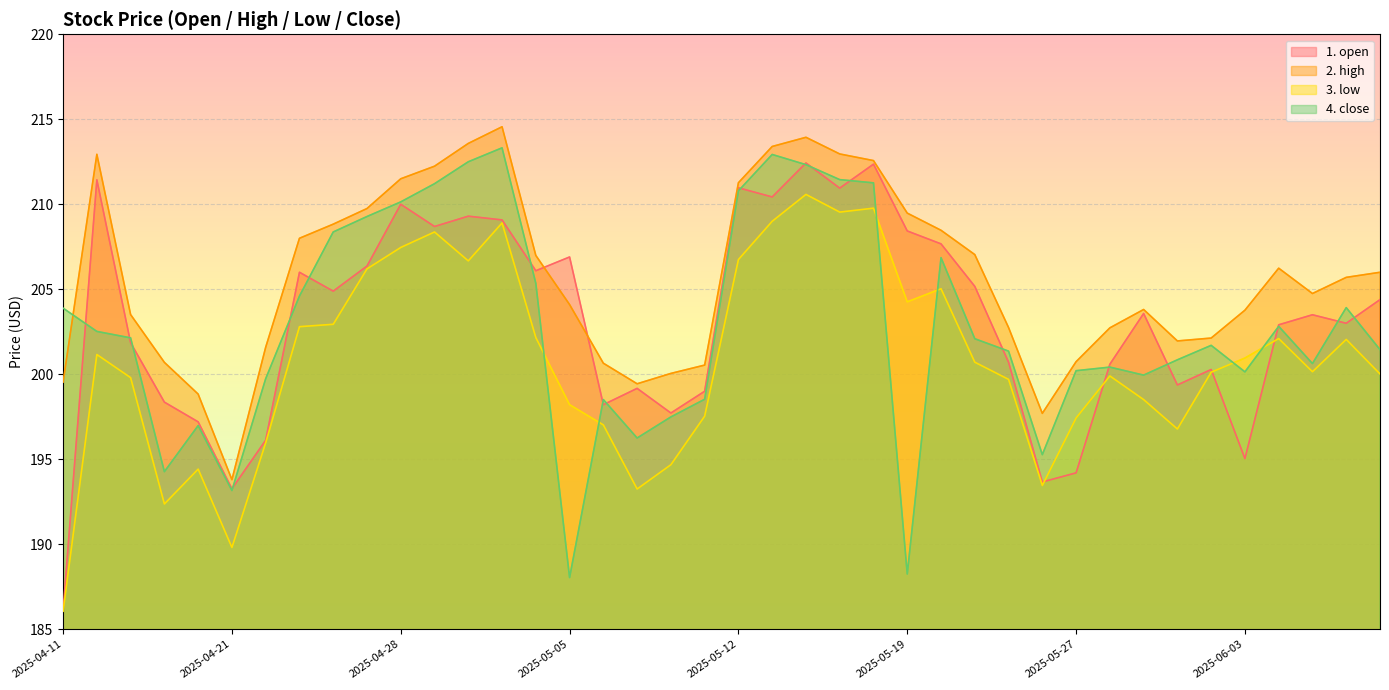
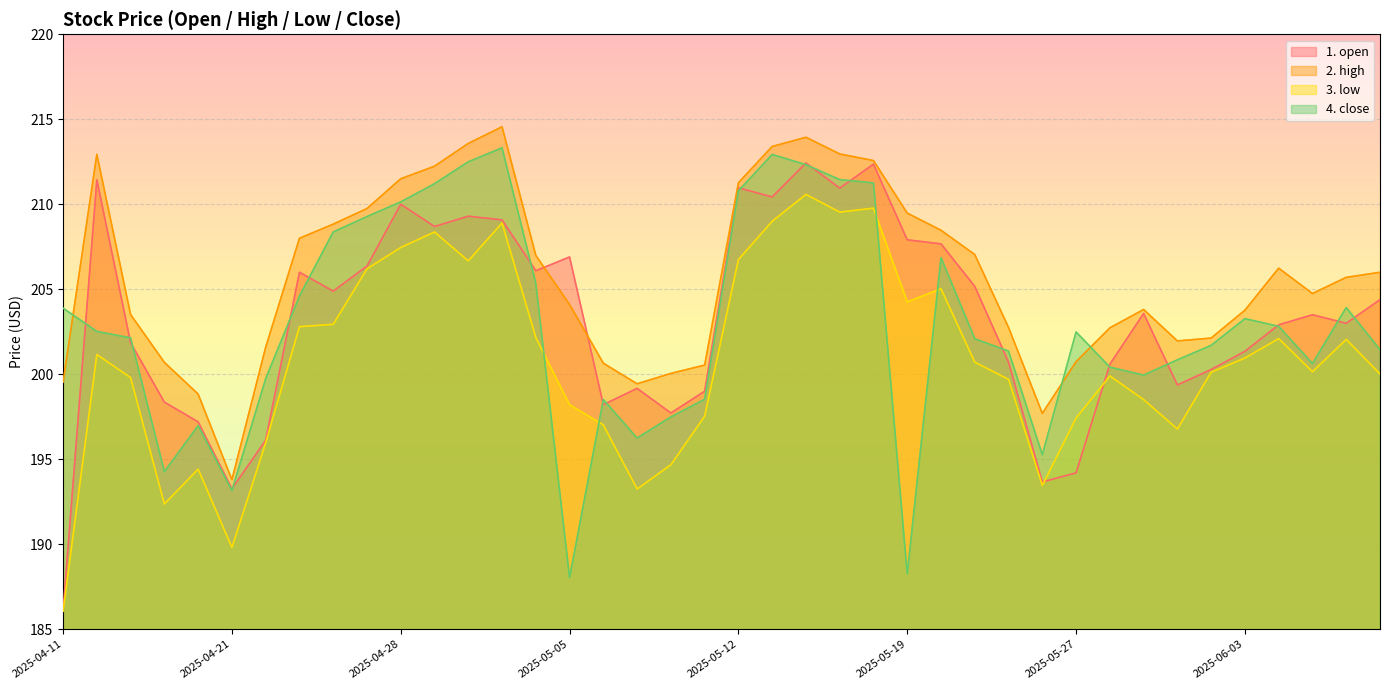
1. open, 2025-05-19: 208.4 -> 207.9
4. close, 2025-05-27: 200.2 -> 202.5
1. open, 2025-06-03: 195.0 -> 201.4
4. close, 2025-06-03: 200.1 -> 203.3
